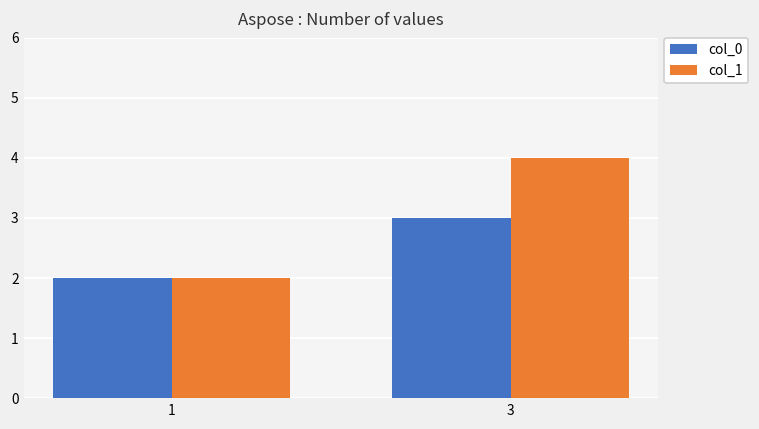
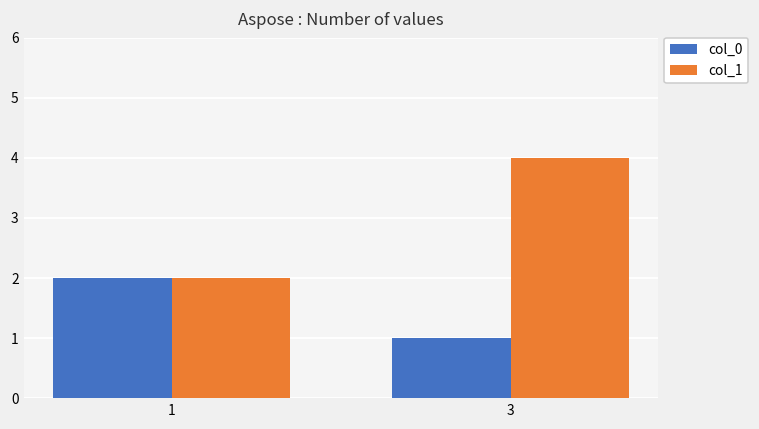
col_0, 3: 3 -> 1
